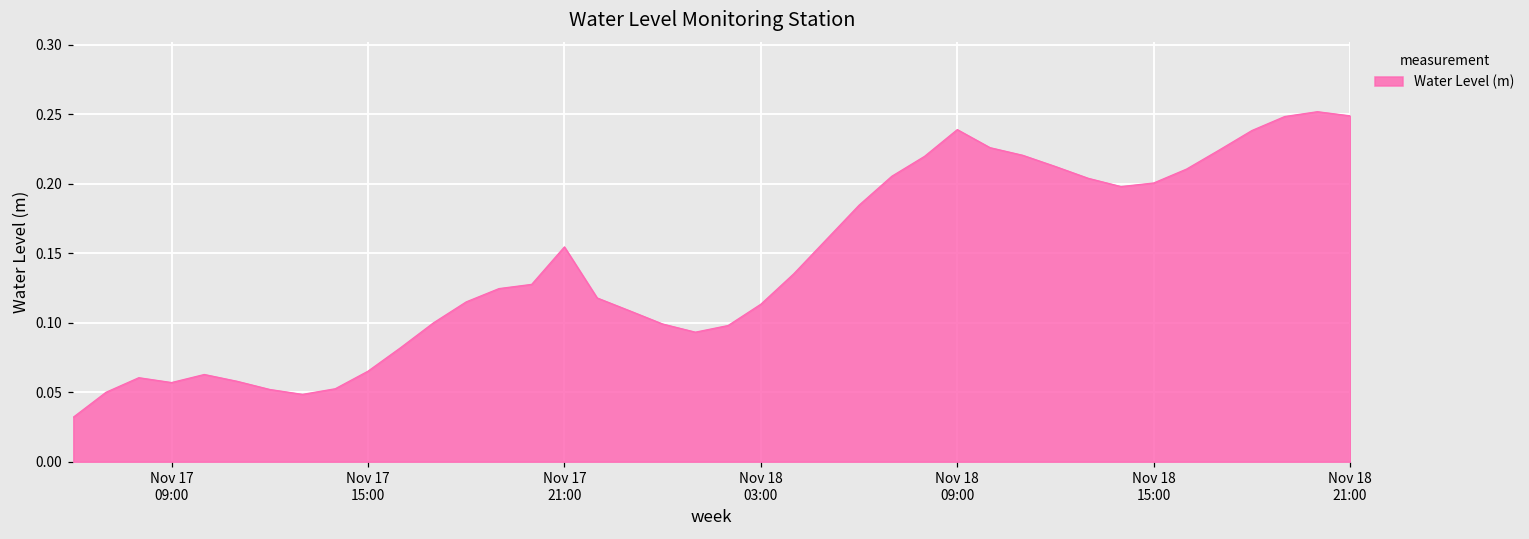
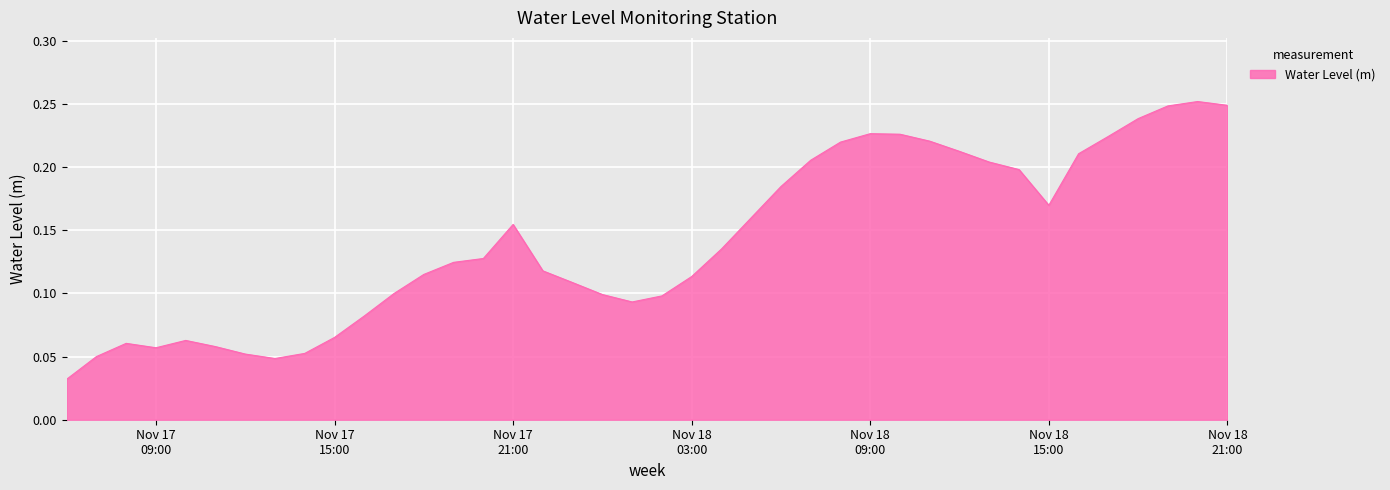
Nov 18 09:00: 0.239 -> 0.226
Nov 18 15:00: 0.201 -> 0.170
